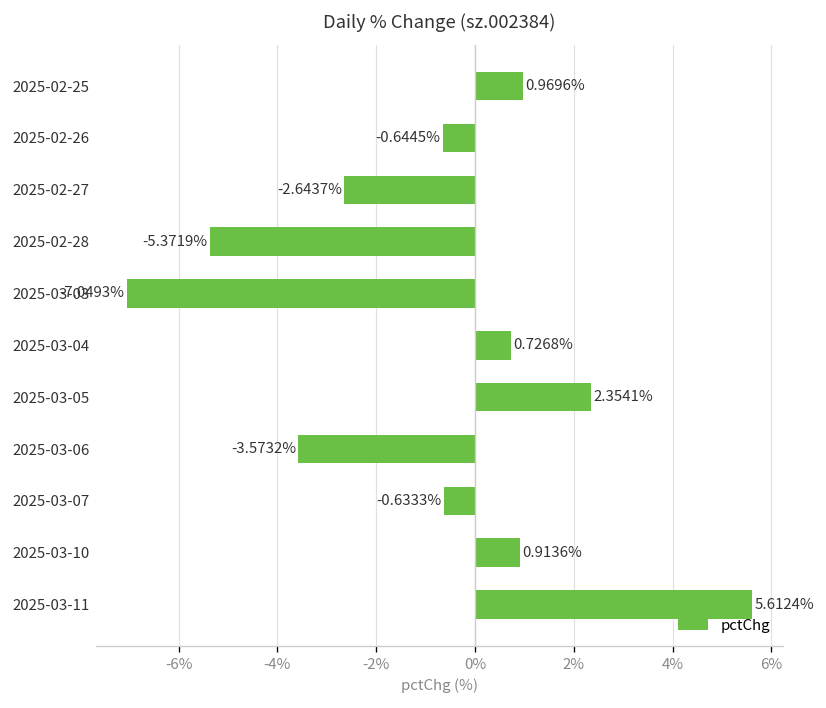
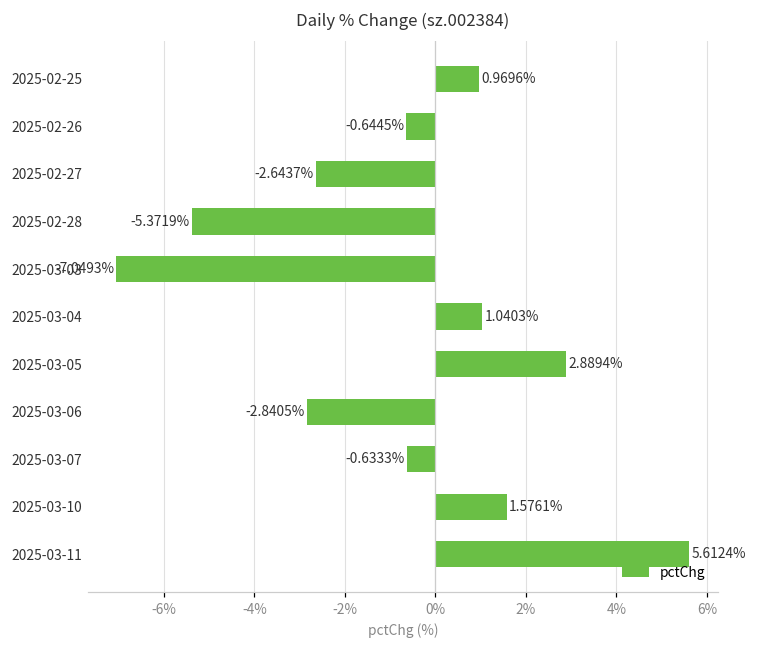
2025-03-04: 0.7268% -> 1.0403%
2025-03-05: 2.3541% -> 2.8894%
2025-03-06: -3.5732% -> -2.8405%
2025-03-10: 0.9136% -> 1.5761%
